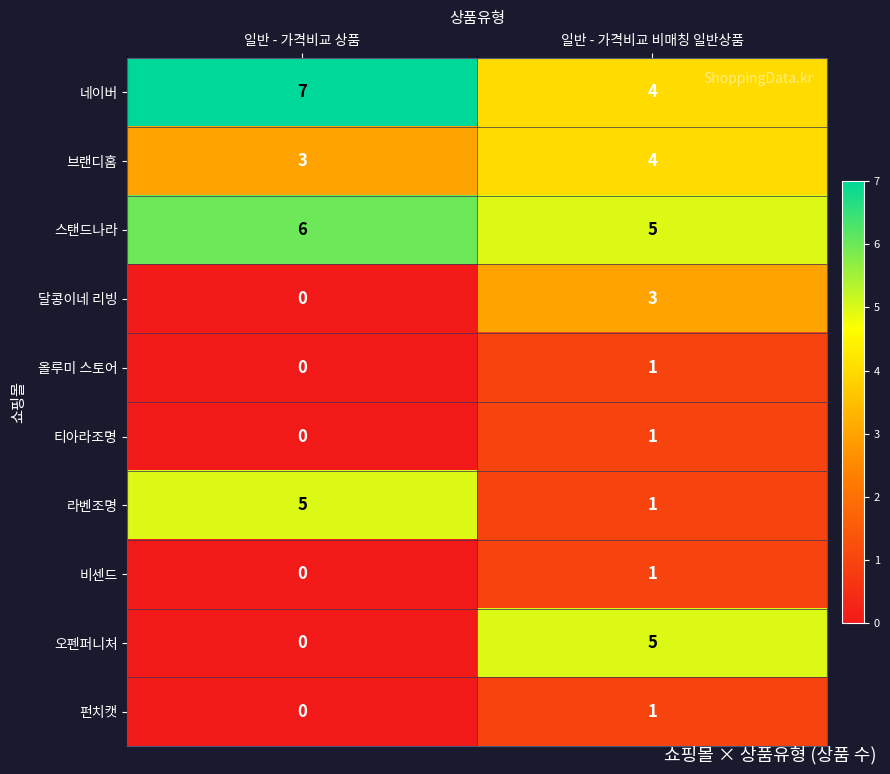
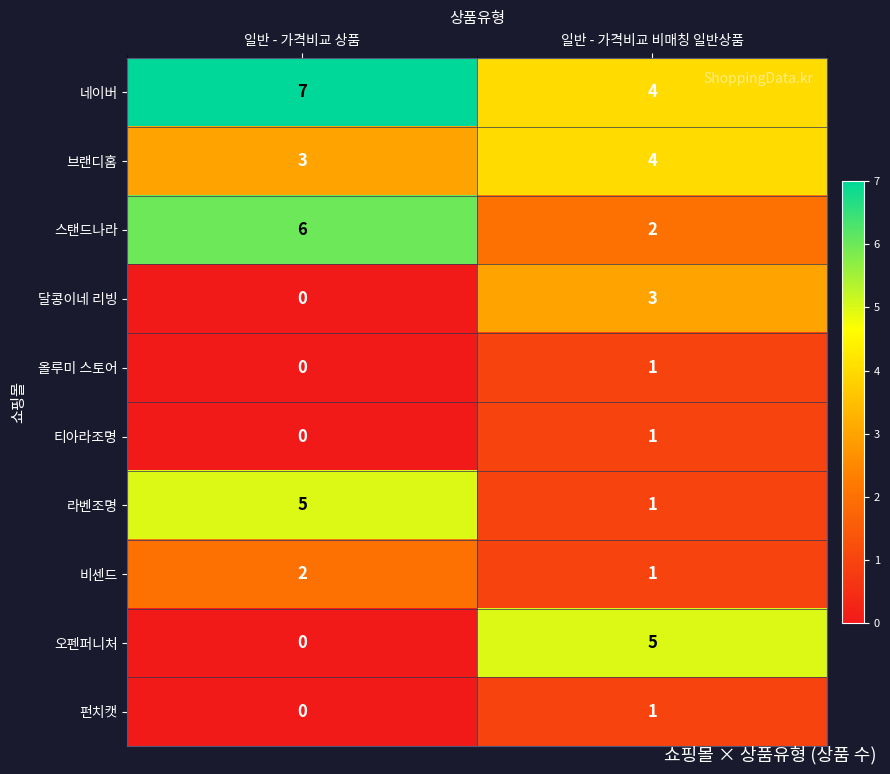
스탠드나라, 일반 - 가격비교 비매칭 일반상품: 5 -> 2
비센드, 일반 - 가격비교 상품: 0 -> 2
